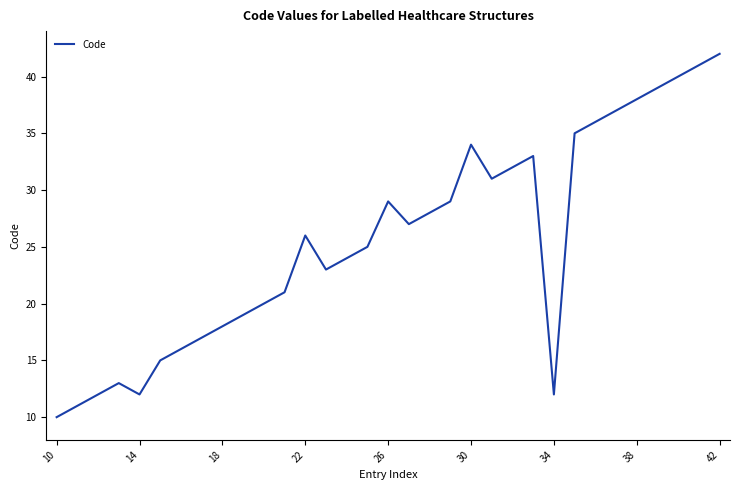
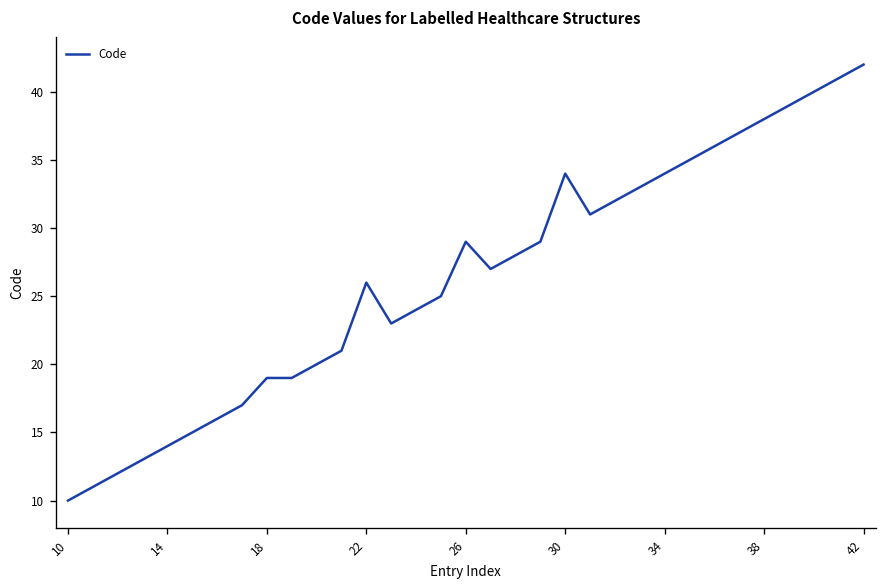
14: 12 -> 14
18: 18 -> 19
34: 12 -> 34
